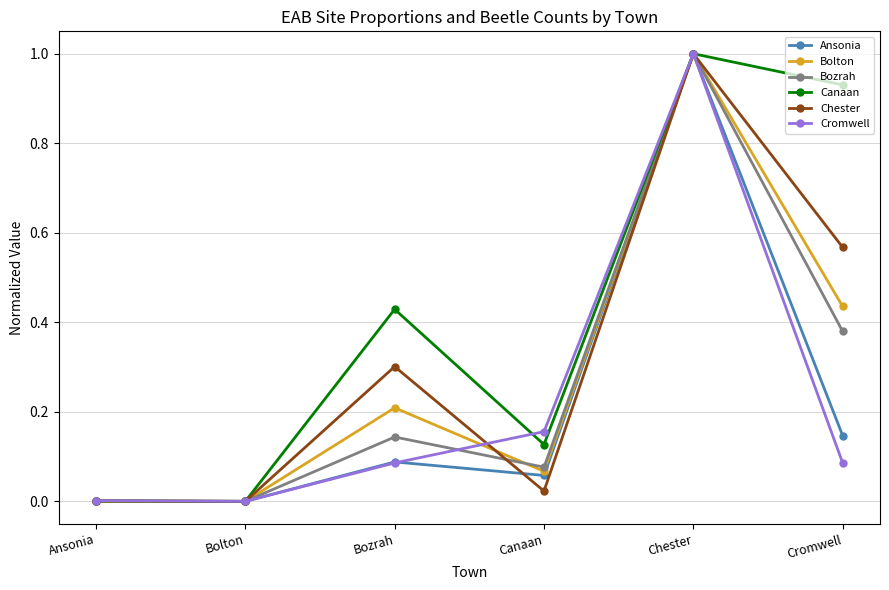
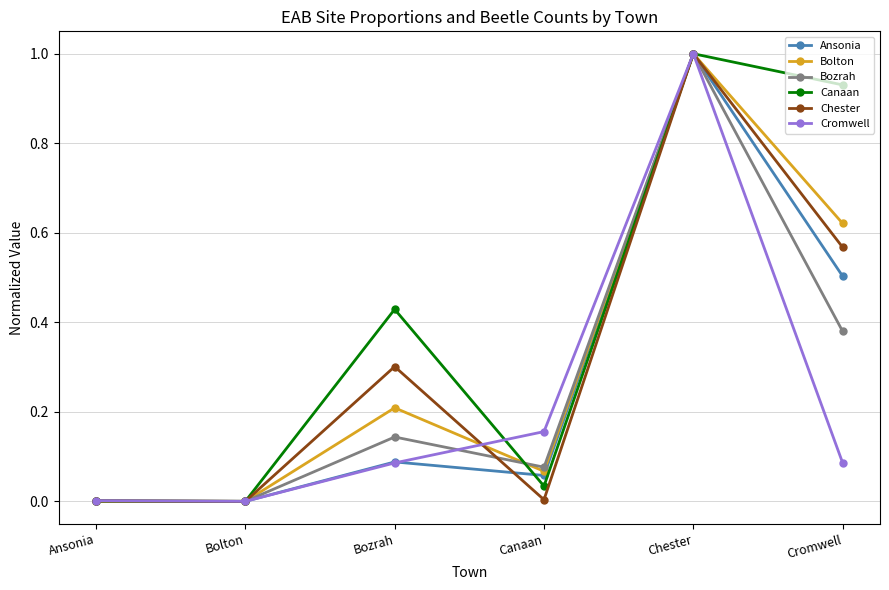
Canaan, Canaan: 0.13 -> 0.03
Chester, Canaan: 0.02 -> 0.00
Ansonia, Cromwell: 0.15 -> 0.50
Bolton, Cromwell: 0.44 -> 0.62
